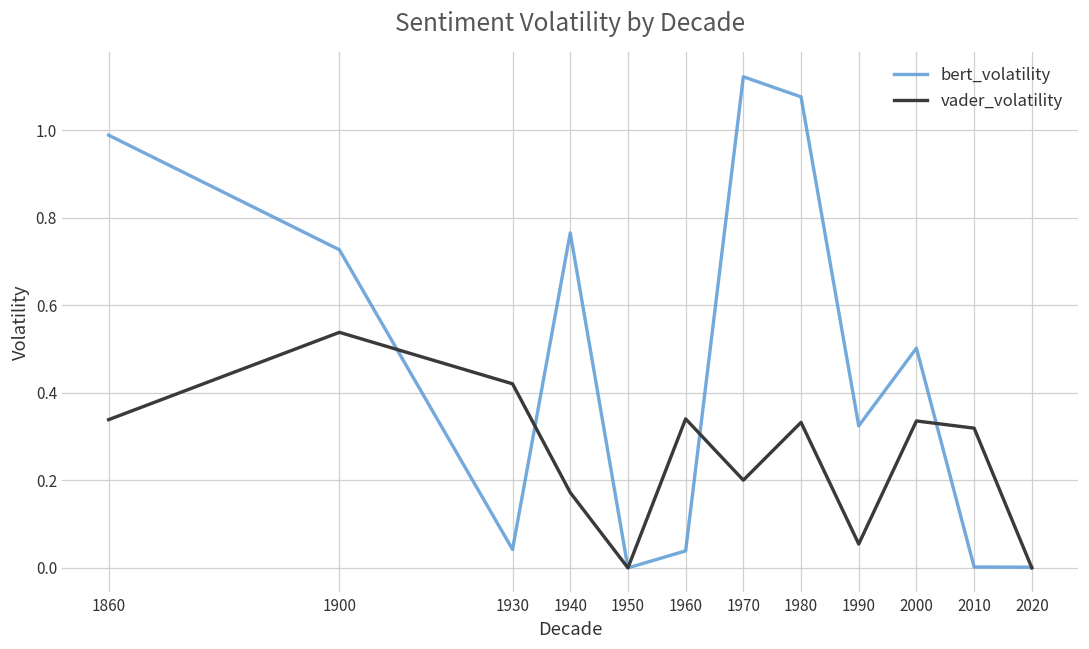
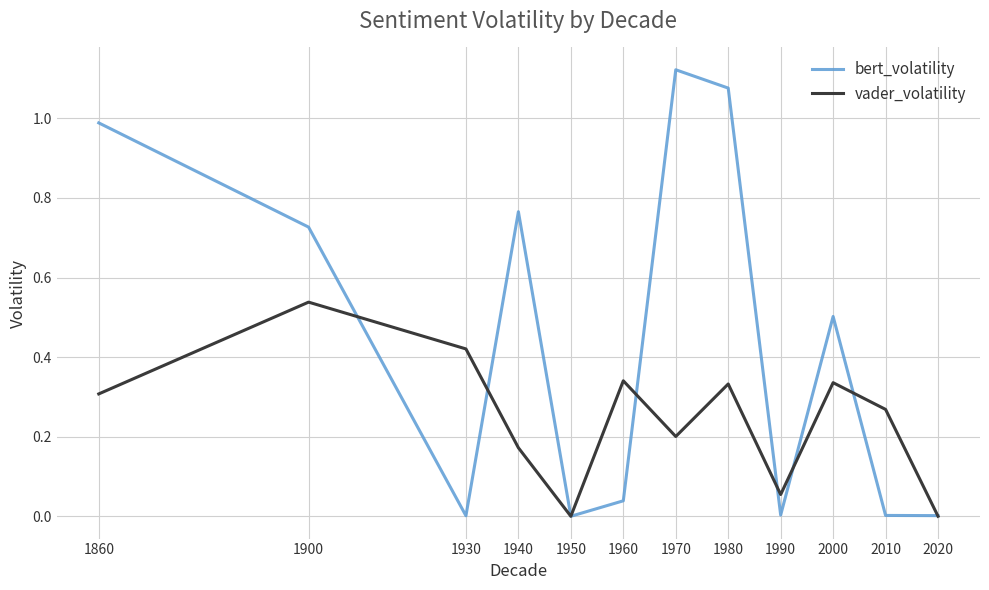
vader_volatility, 1860: 0.34 -> 0.31
bert_volatility, 1930: 0.04 -> 0.00
bert_volatility, 1990: 0.32 -> 0.00
vader_volatility, 2010: 0.32 -> 0.27
